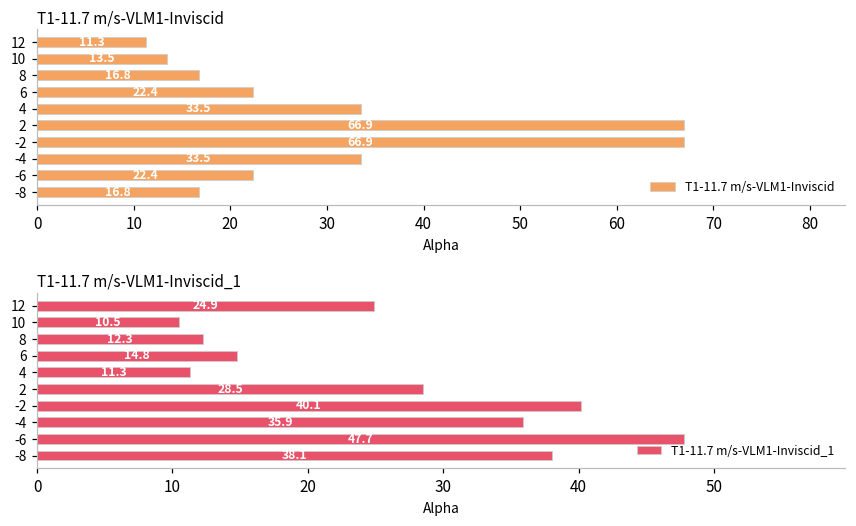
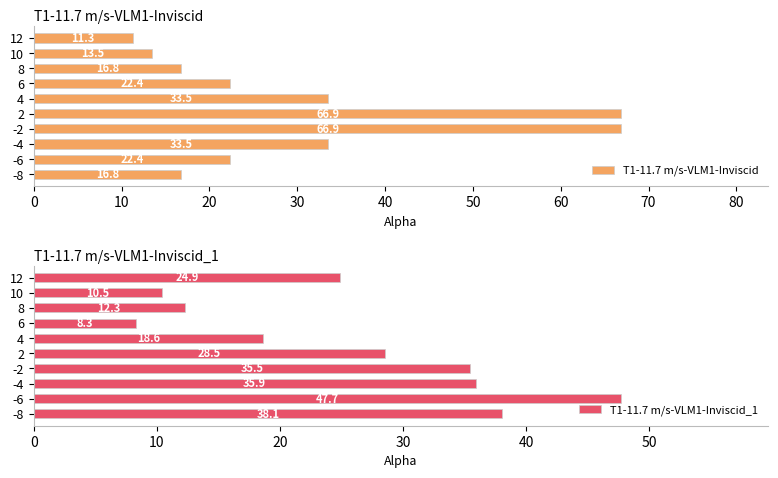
T1-11.7 m/s-VLM1-Inviscid_1, 6: 14.8 -> 8.3
T1-11.7 m/s-VLM1-Inviscid_1, 4: 11.3 -> 18.6
T1-11.7 m/s-VLM1-Inviscid_1, -2: 40.1 -> 35.5
